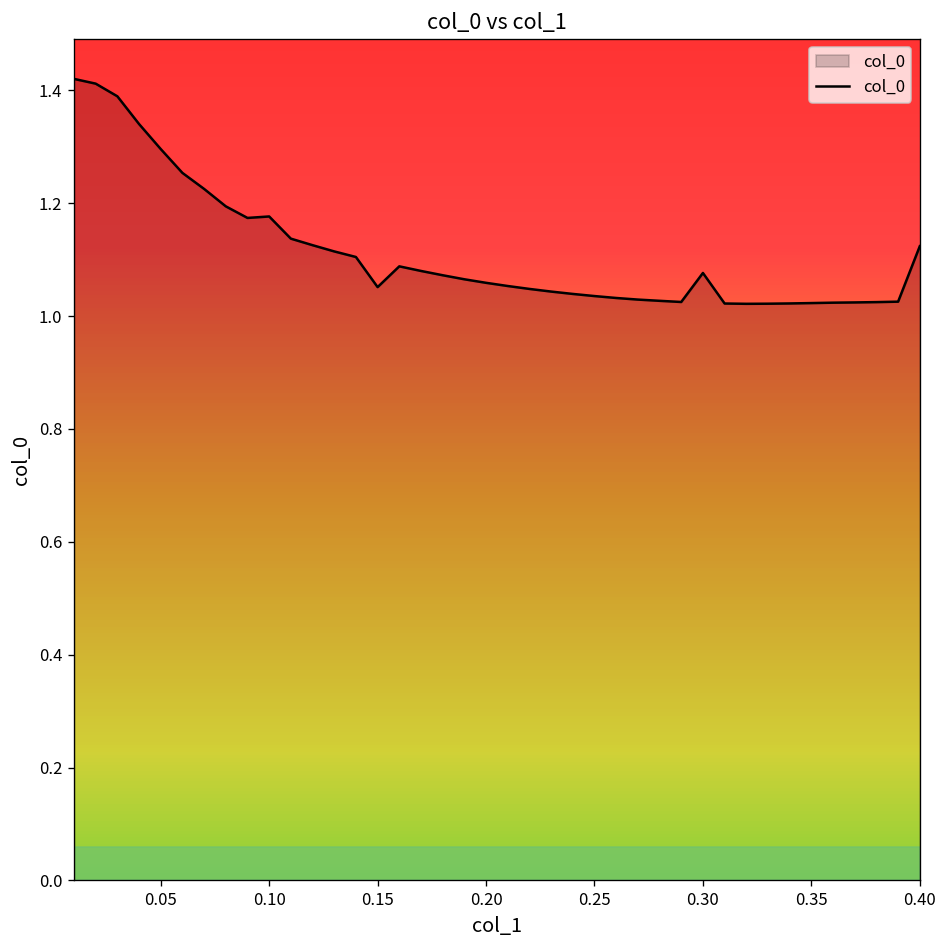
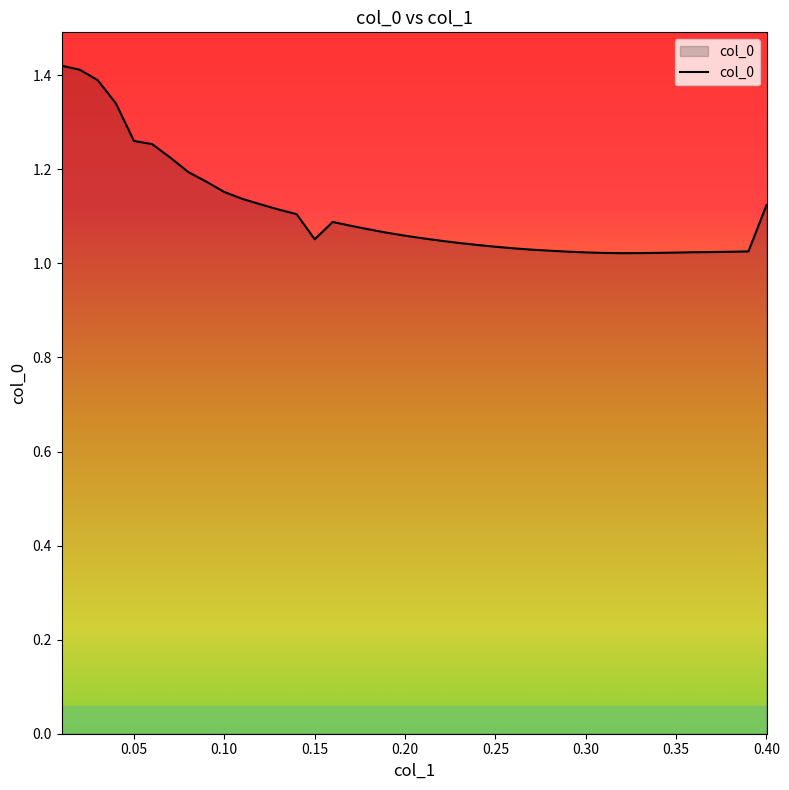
0.05: 1.30 -> 1.26
0.10: 1.18 -> 1.15
0.30: 1.08 -> 1.02
